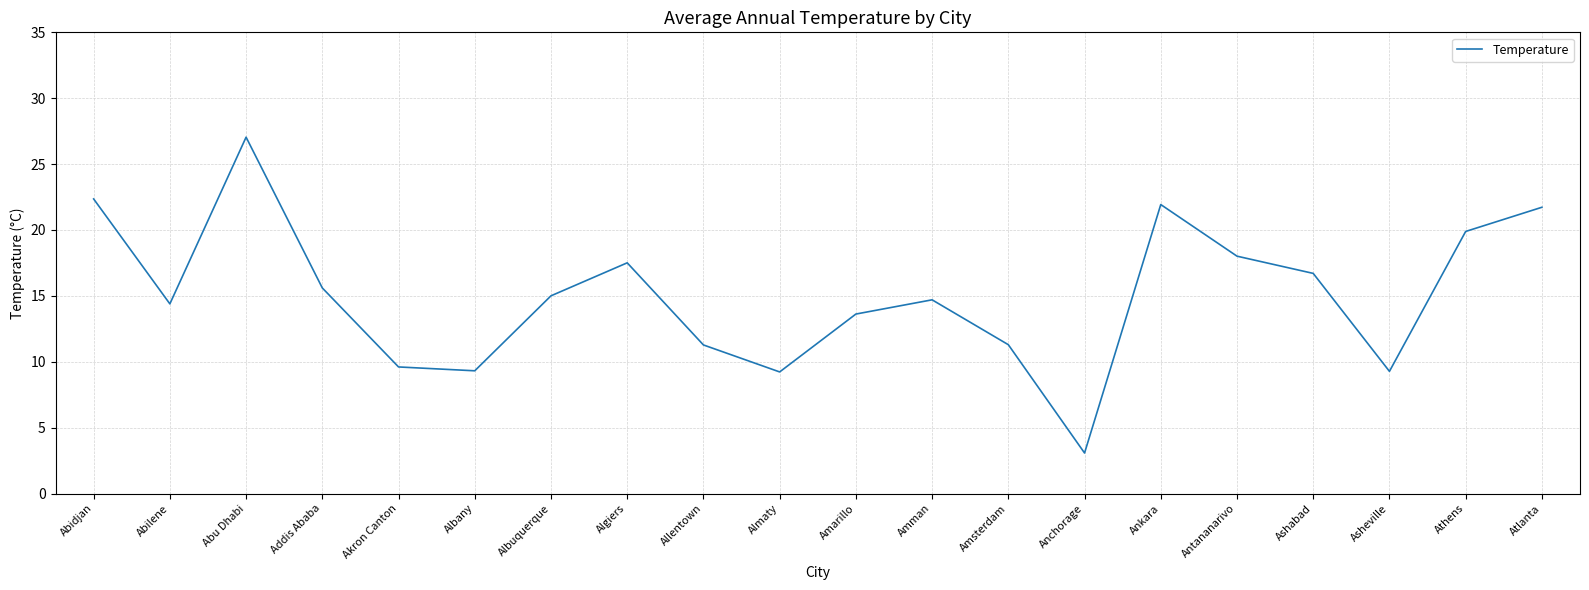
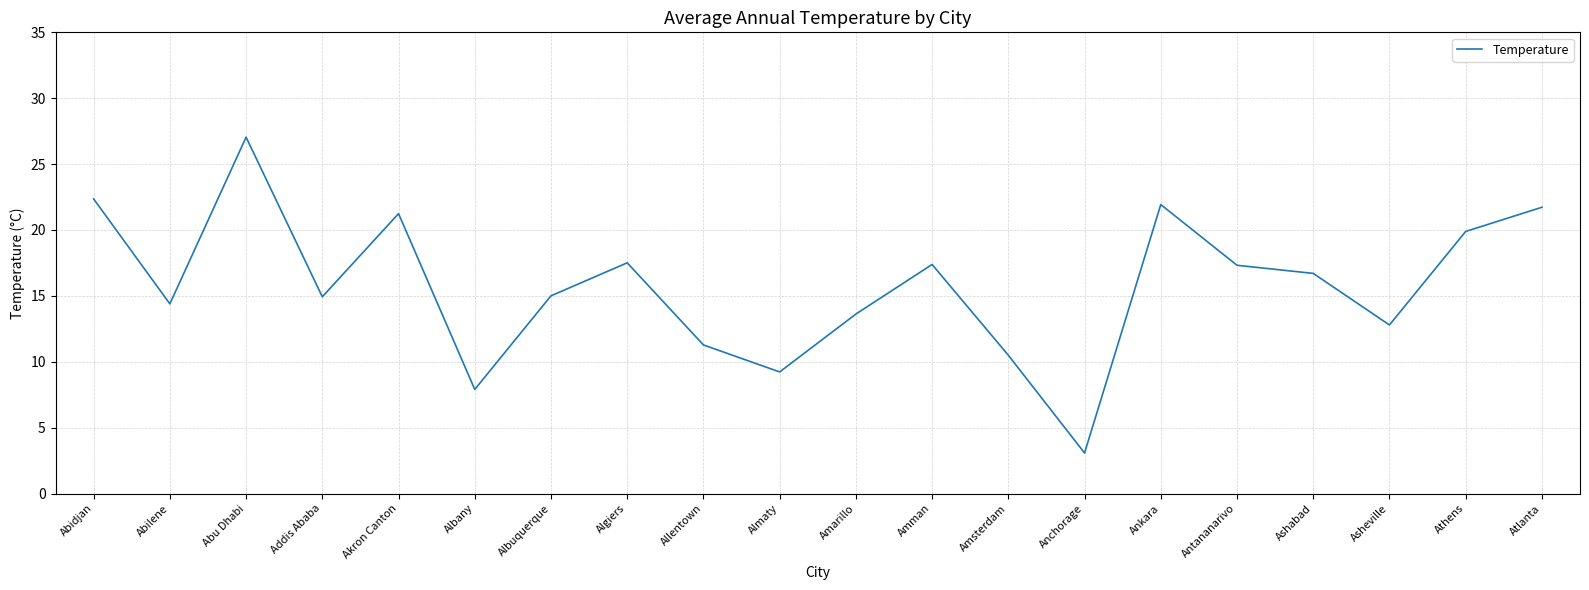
Addis Ababa: 15.6 -> 14.9
Akron Canton: 9.6 -> 21.2
Albany: 9.3 -> 7.9
Amman: 14.7 -> 17.4
Amsterdam: 11.3 -> 10.5
Antananarivo: 18.0 -> 17.3
Asheville: 9.3 -> 12.8
